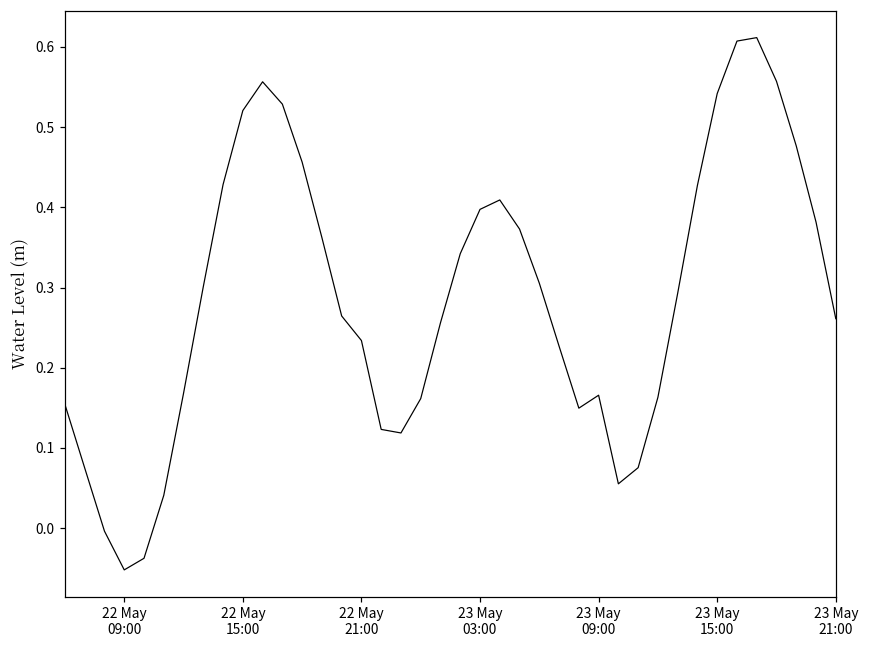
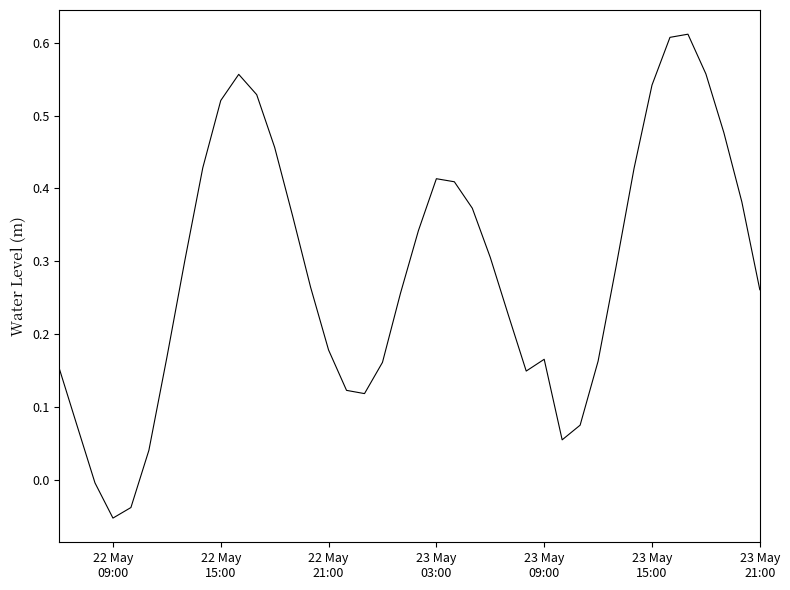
22 May 21:00: 0.23 -> 0.18
23 May 03:00: 0.40 -> 0.41
